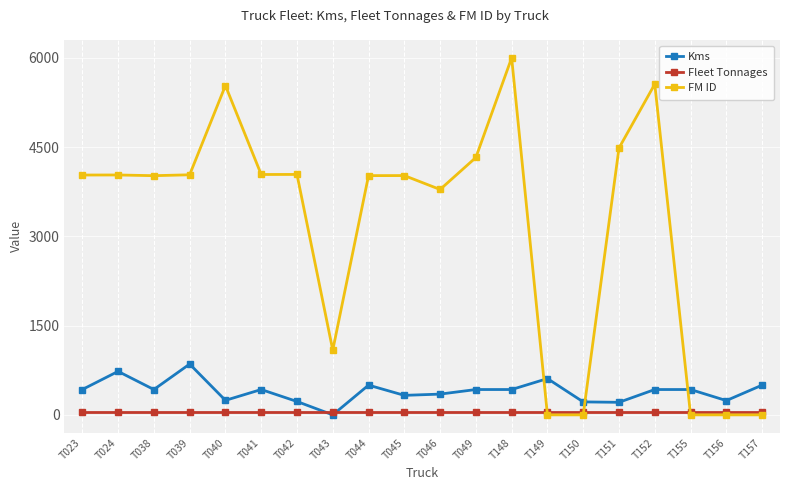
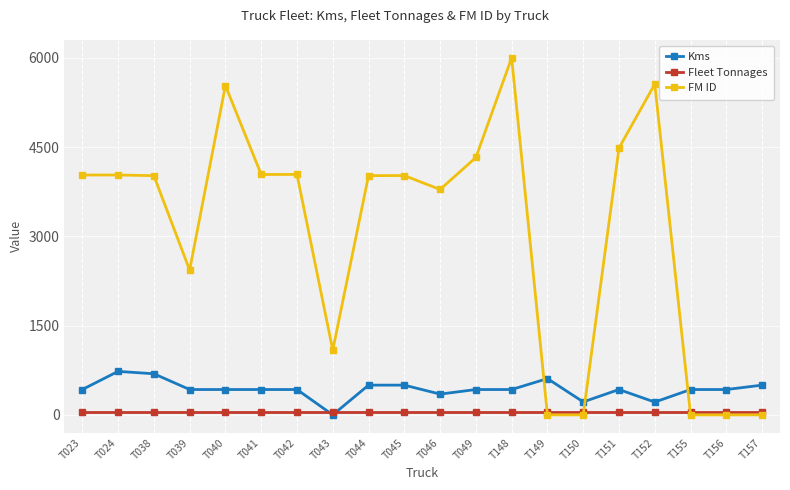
Kms, T038: 400 -> 700
Kms, T039: 900 -> 400
FM ID, T039: 4000 -> 2400
Kms, T040: 200 -> 400
Kms, T042: 200 -> 400
Kms, T045: 300 -> 500
Kms, T151: 200 -> 400
Kms, T152: 400 -> 200
Kms, T156: 200 -> 400
